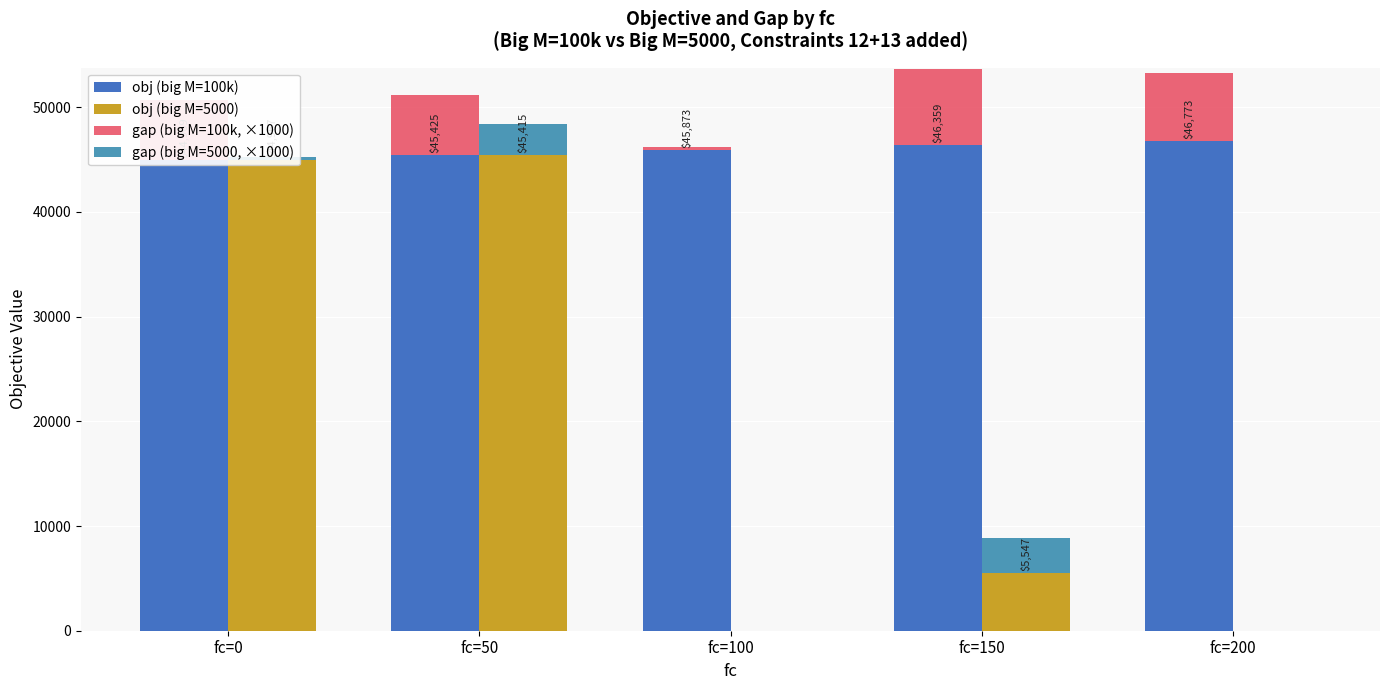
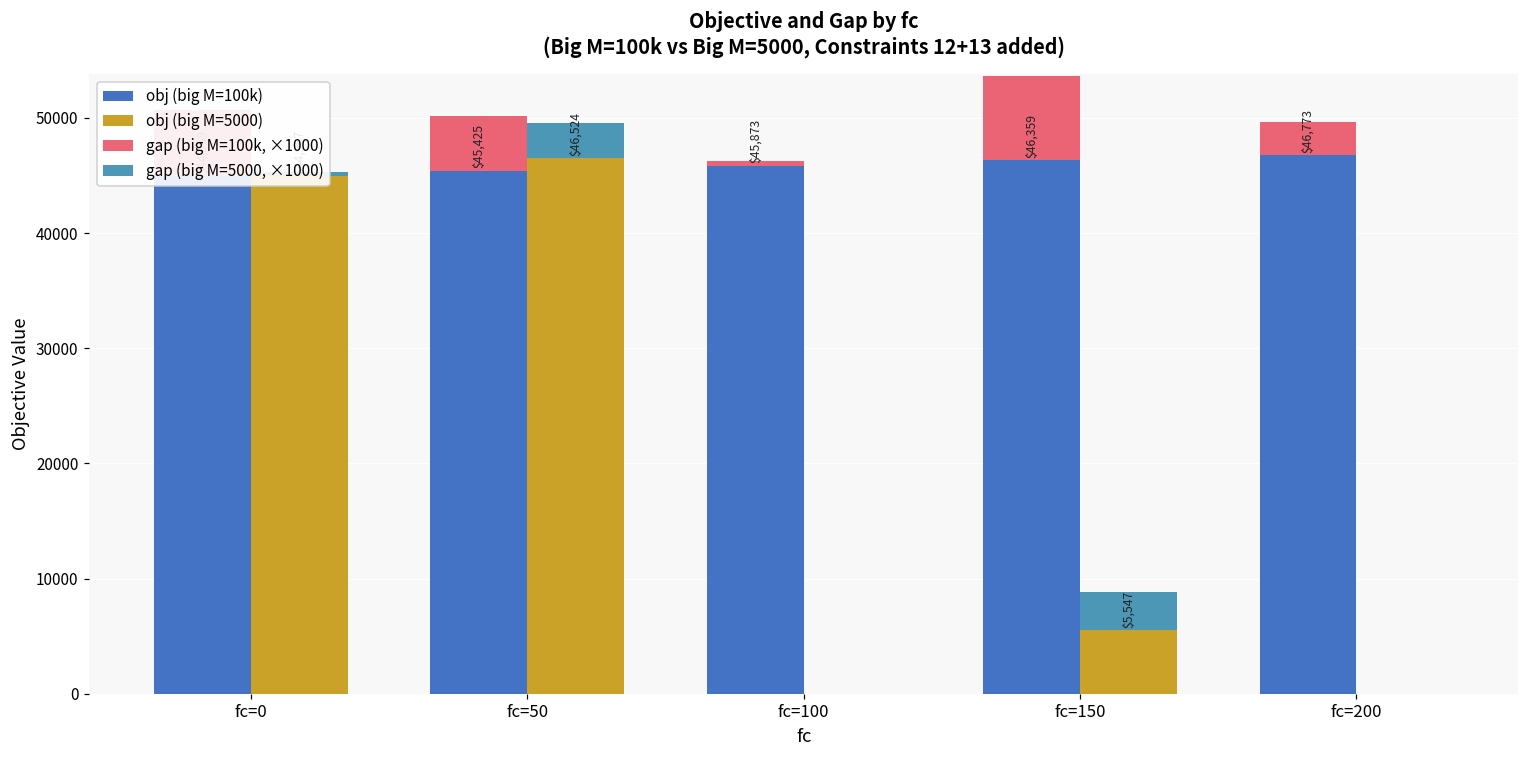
gap (big M=100k, ×1000), fc=50: 5700 -> 4800
obj (big M=5000), fc=50: $45,415 -> $46,524
gap (big M=100k, ×1000), fc=200: 6500 -> 2900
